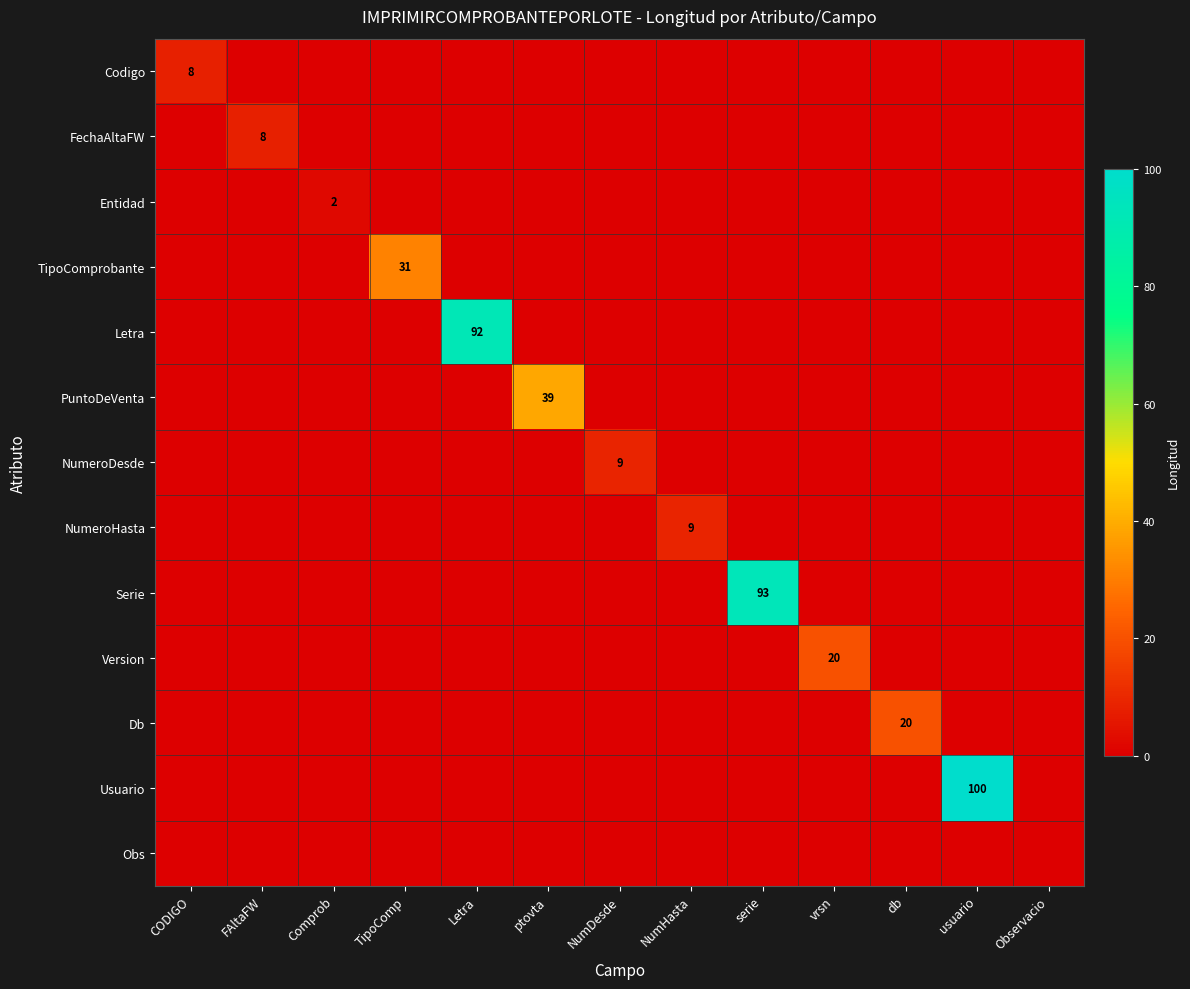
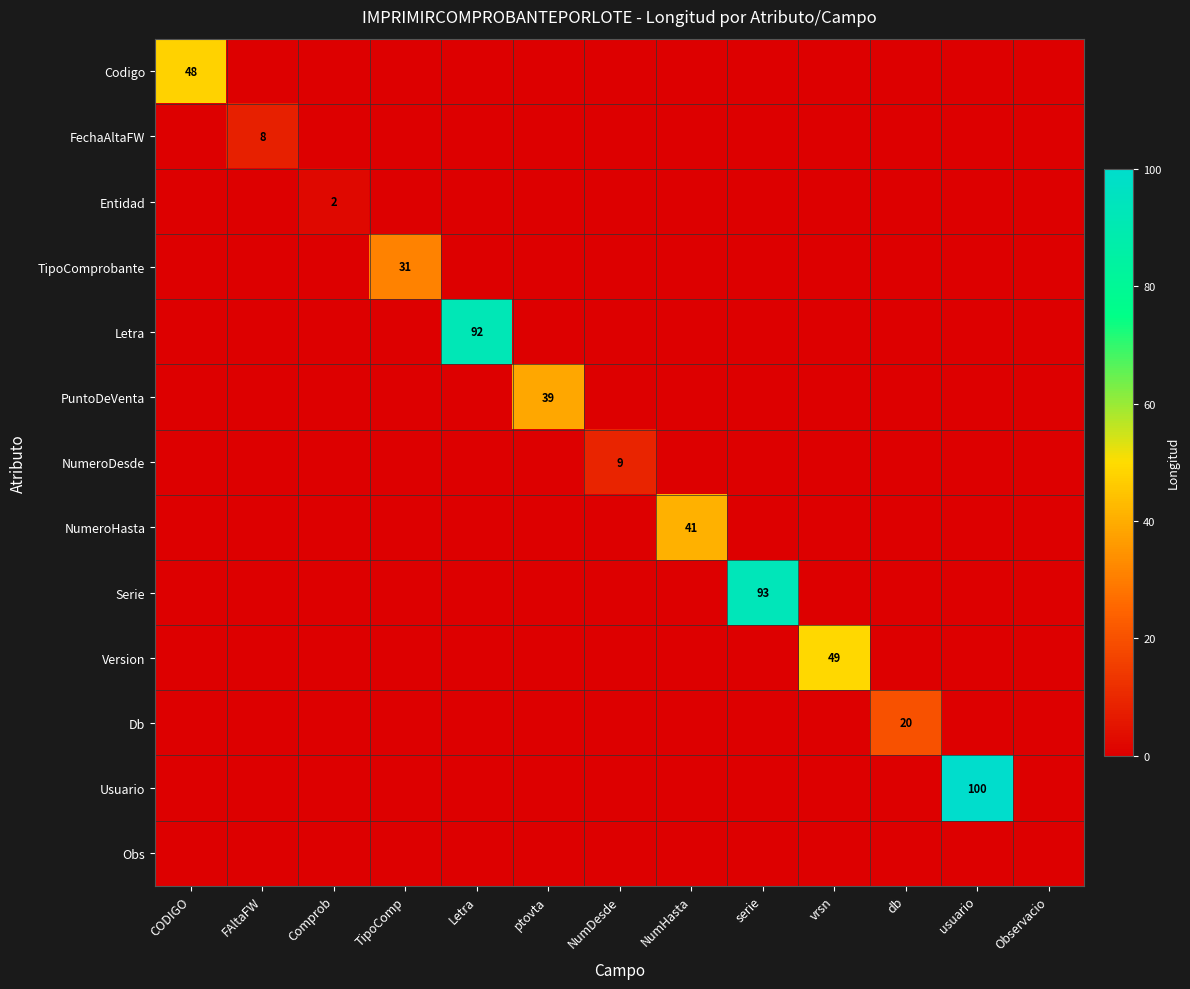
Codigo, CODIGO: 8 -> 48
NumeroHasta, NumHasta: 9 -> 41
Version, vrsn: 20 -> 49
